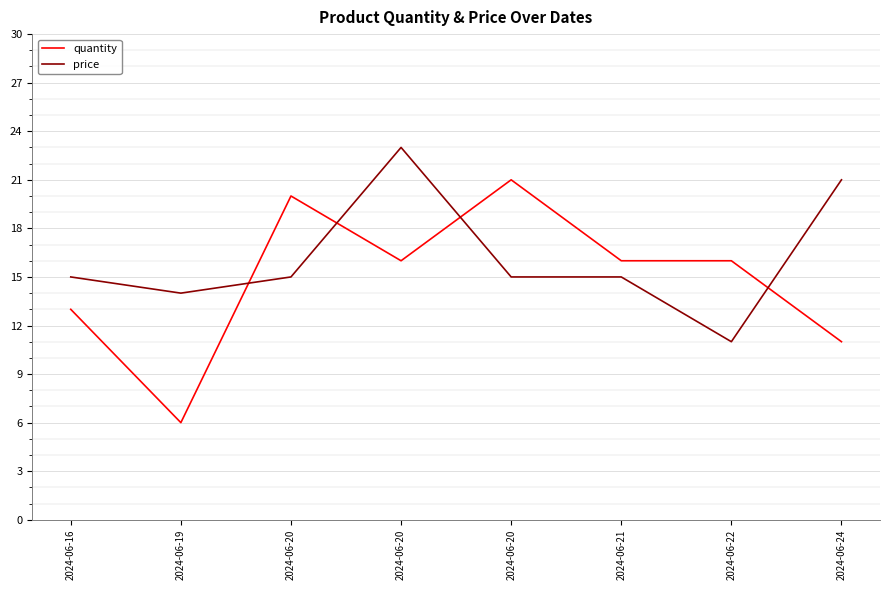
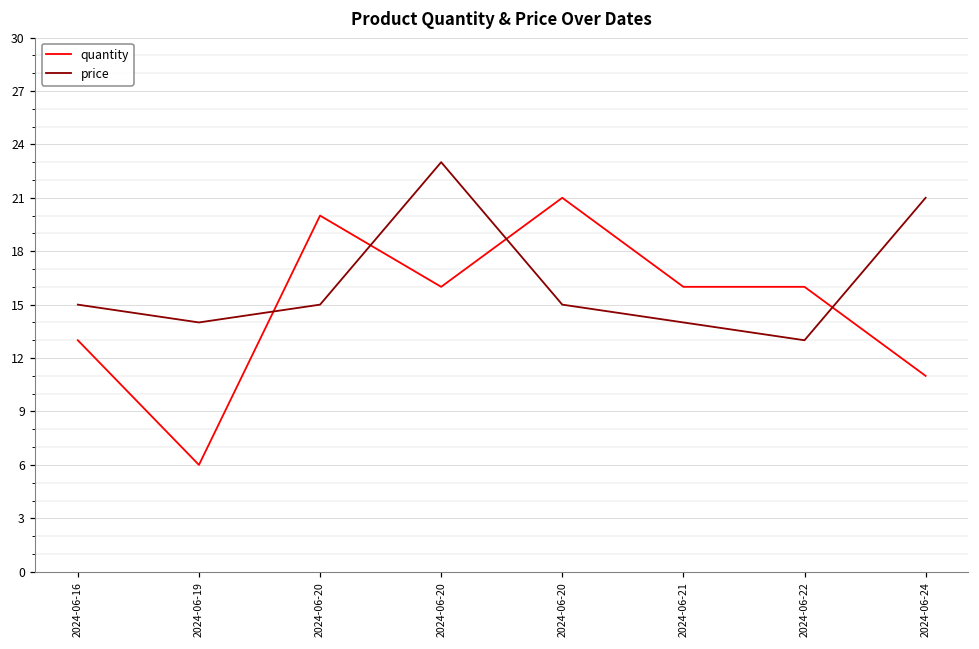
price, 2024-06-21: 15 -> 14
price, 2024-06-22: 11 -> 13
